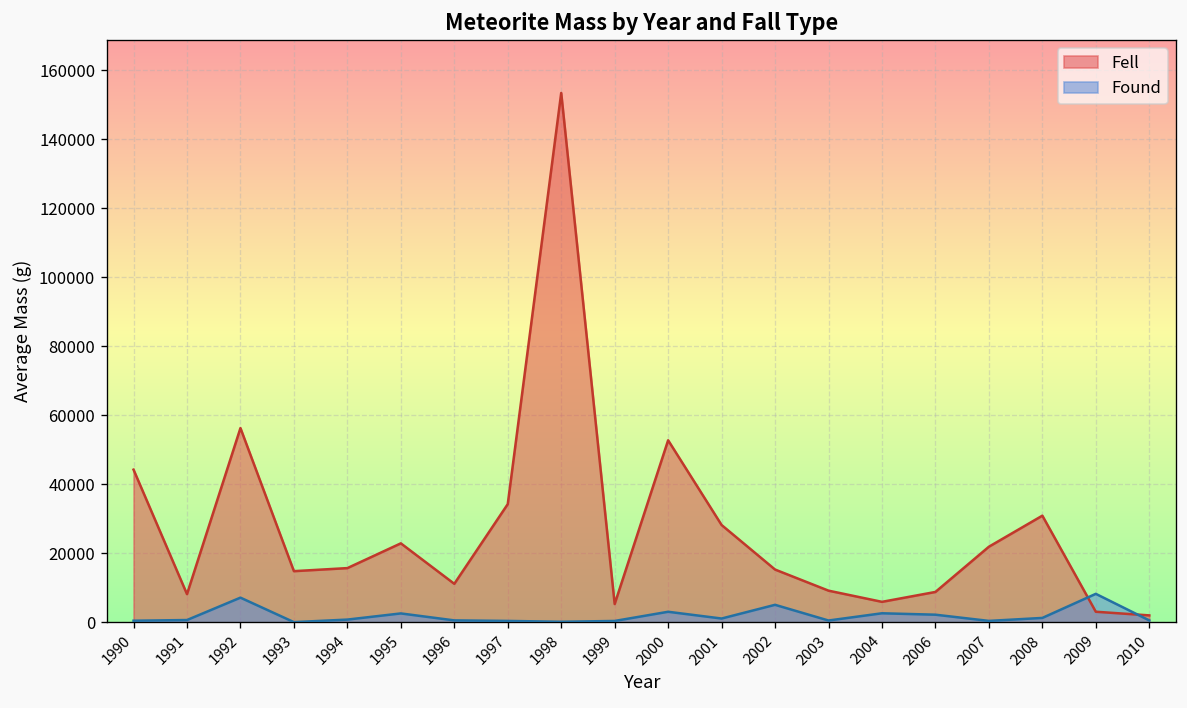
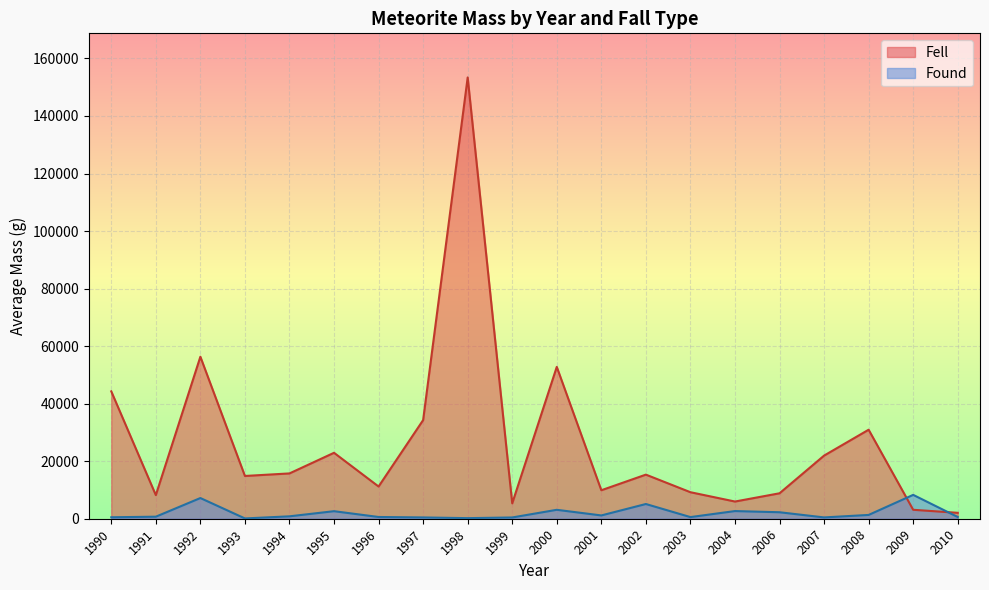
Fell, 2001: 28000 -> 10000
